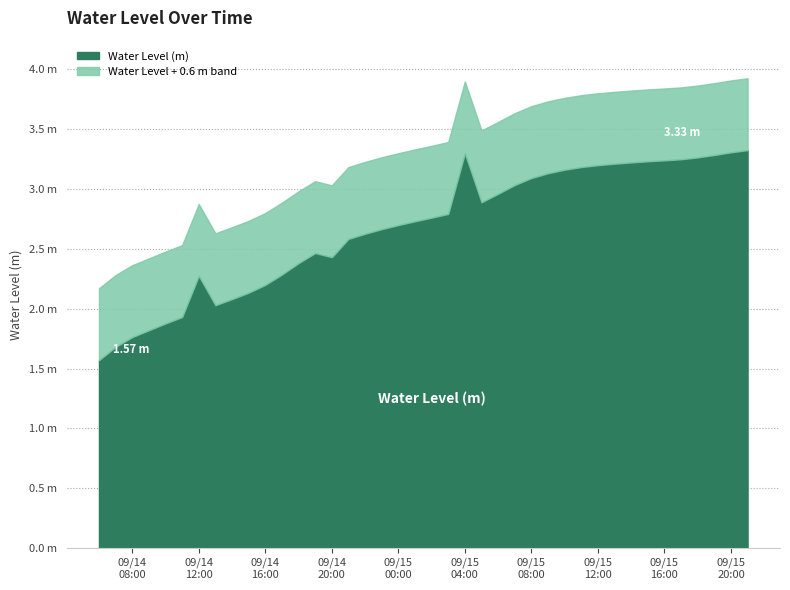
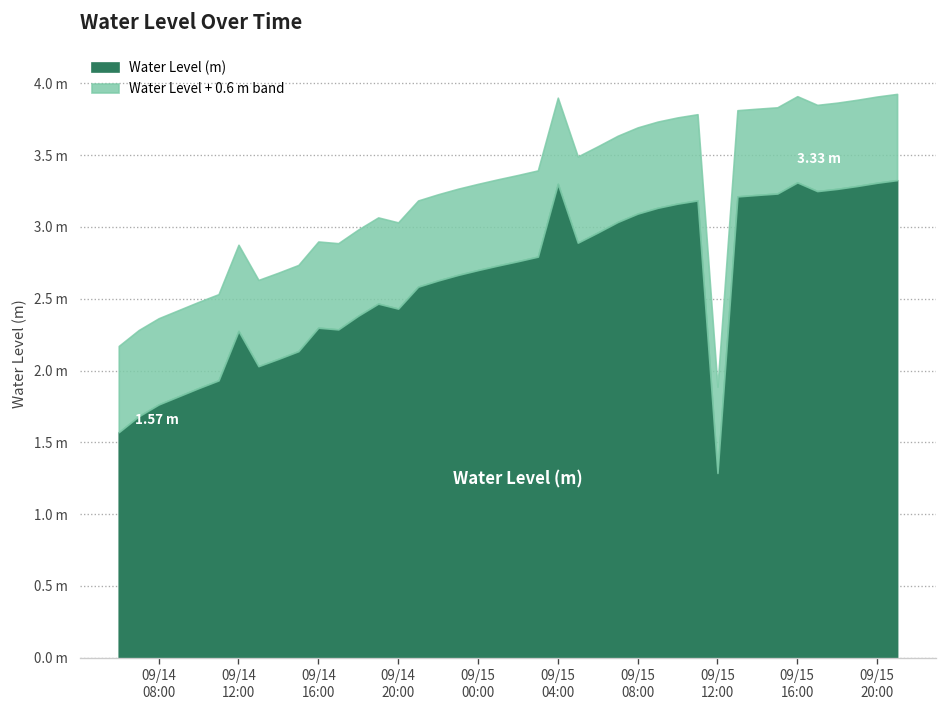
Water Level (m), 09/14 16:00: 2.20 m -> 2.30 m
Water Level (m), 09/15 12:00: 3.20 m -> 1.29 m
Water Level (m), 09/15 16:00: 3.24 m -> 3.31 m
